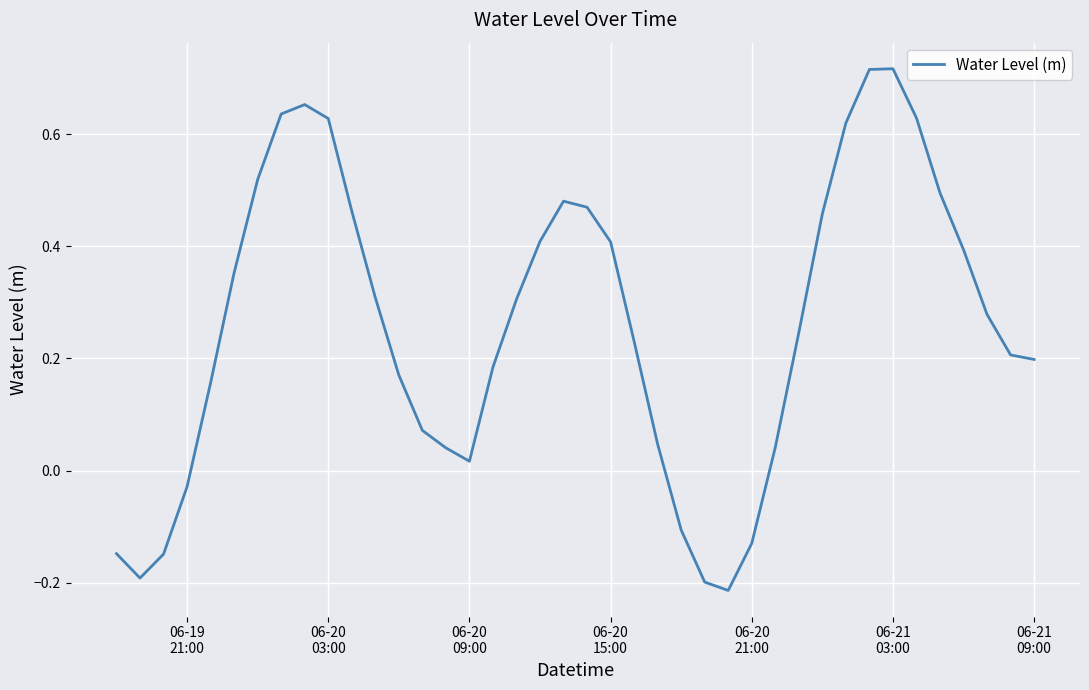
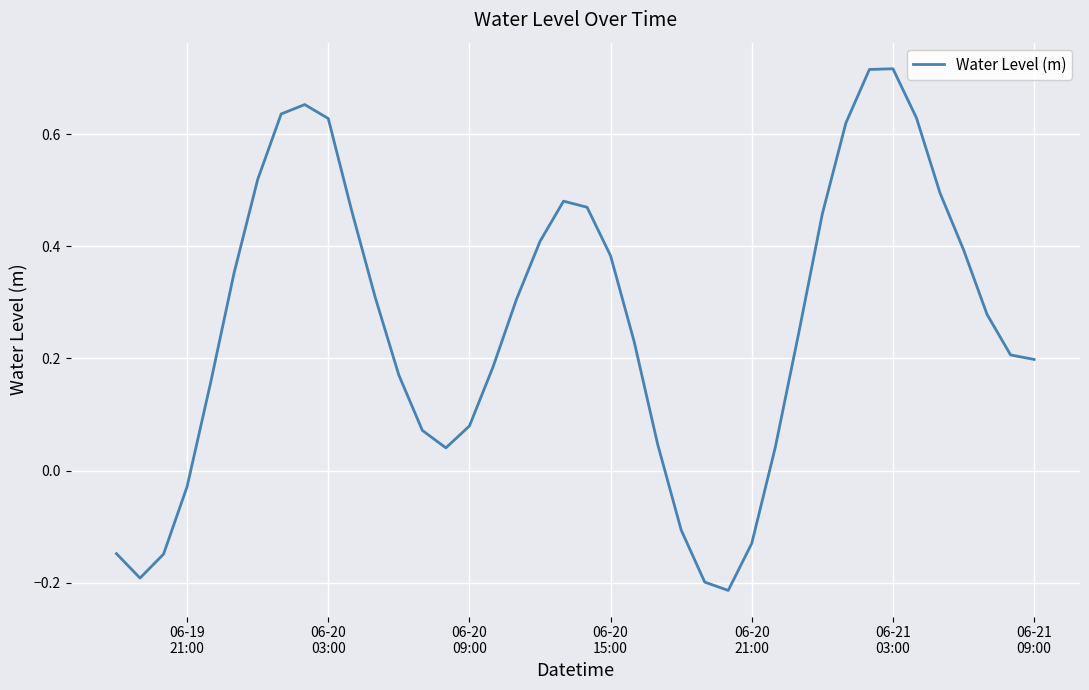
06-20 09:00: 0.02 -> 0.08
06-20 15:00: 0.41 -> 0.38
